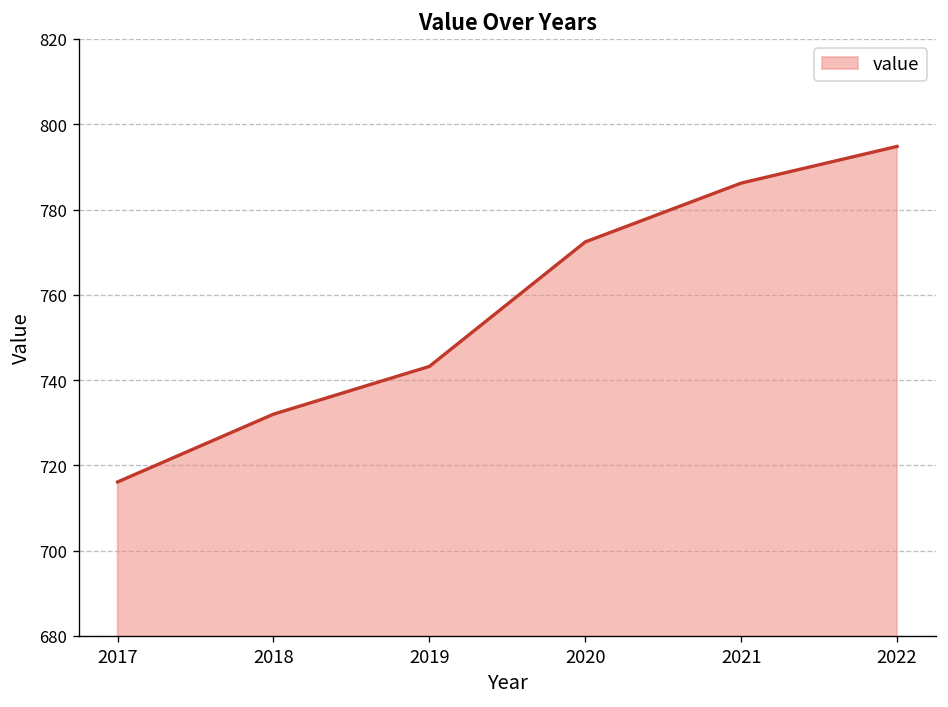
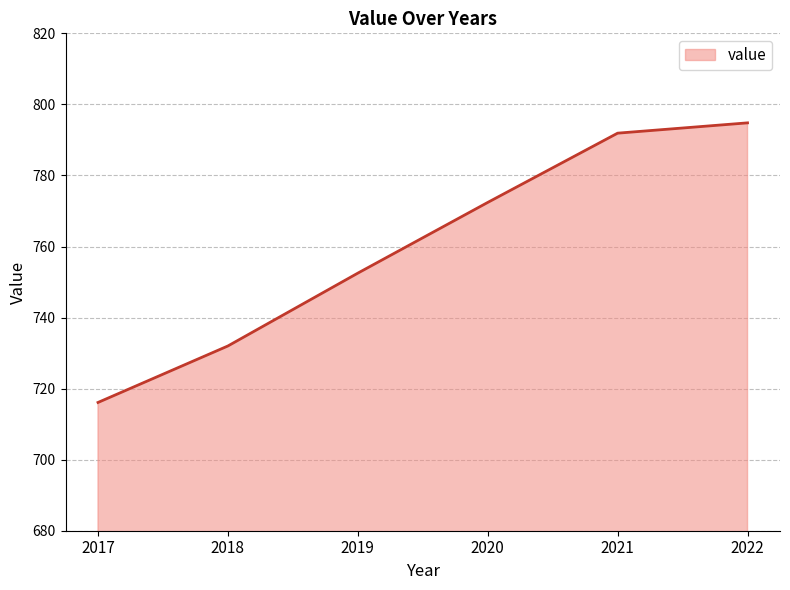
2019: 743 -> 753
2021: 786 -> 792
